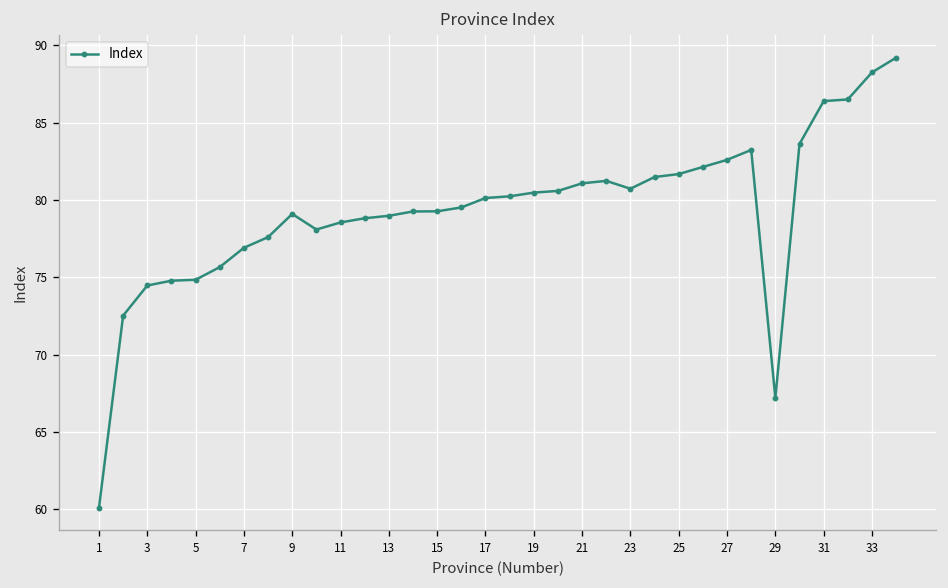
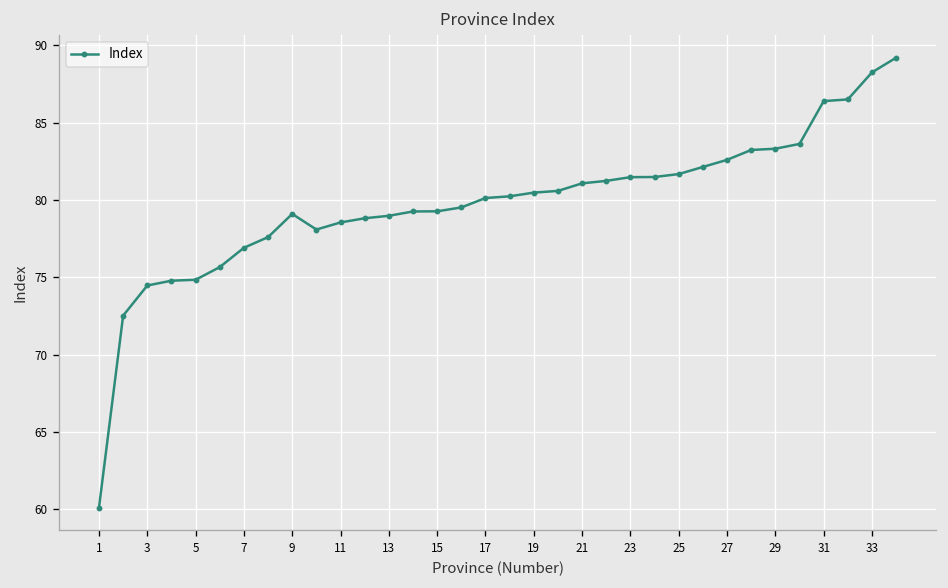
23: 80.7 -> 81.5
29: 67.2 -> 83.3
